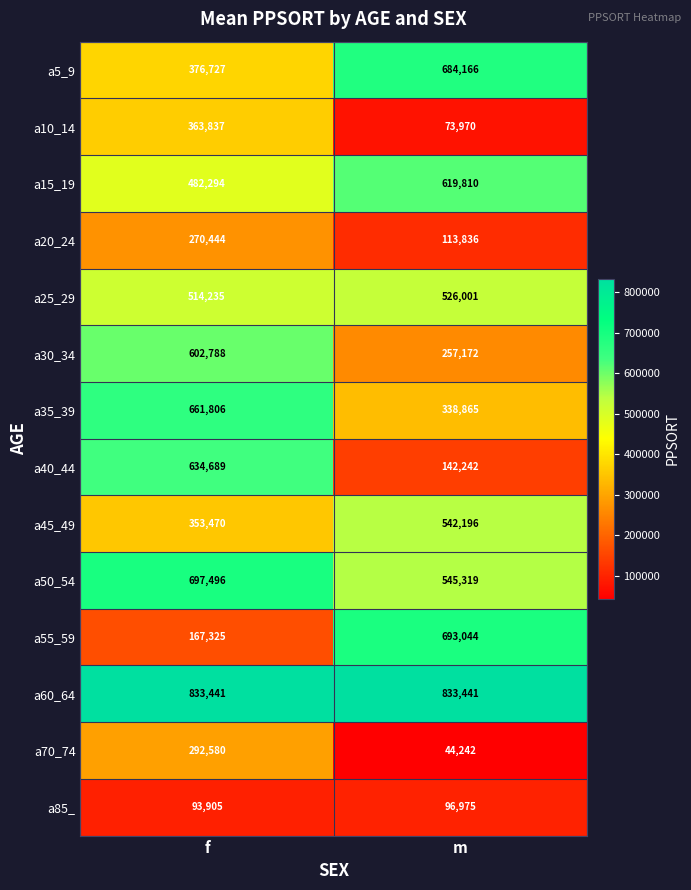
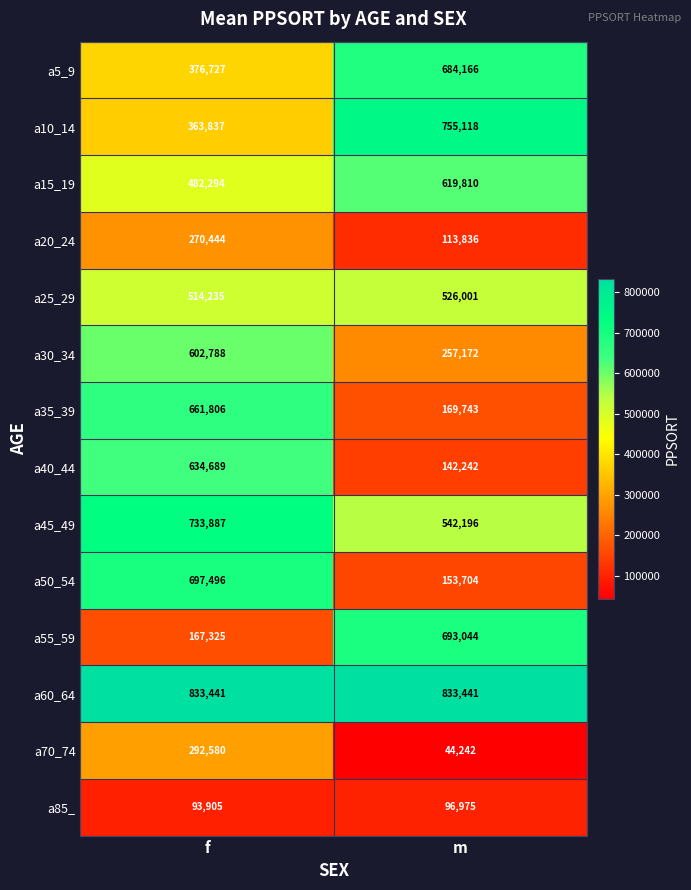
a10_14, m: 73,970 -> 755,118
a35_39, m: 338,865 -> 169,743
a45_49, f: 353,470 -> 733,887
a50_54, m: 545,319 -> 153,704
